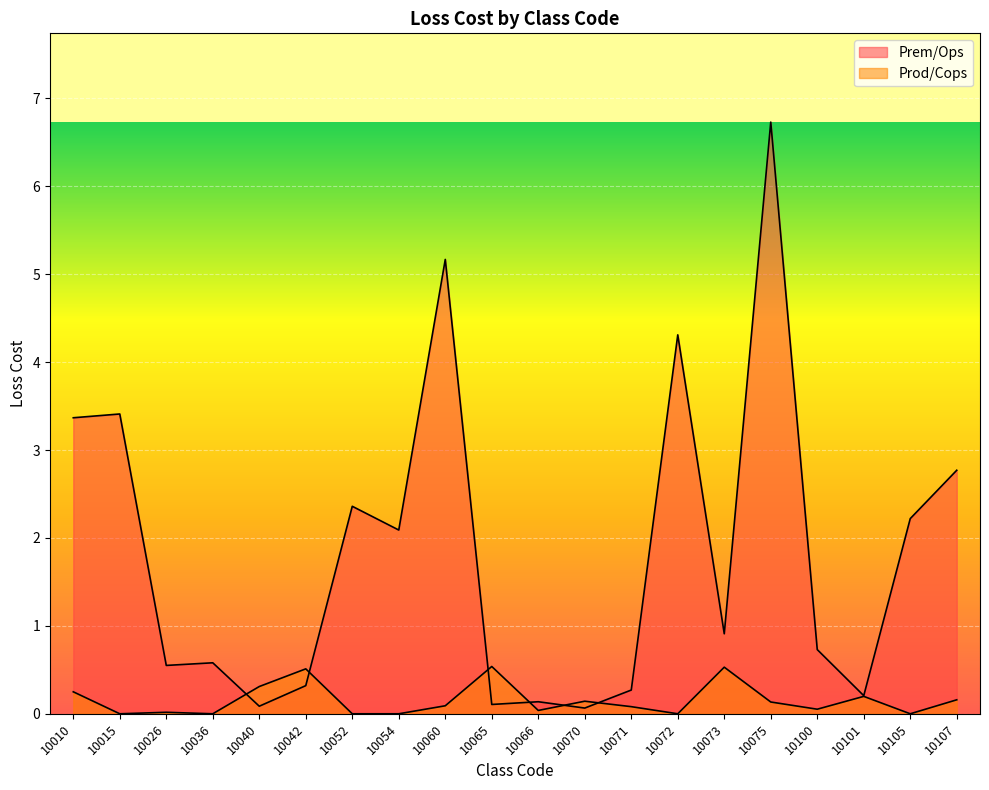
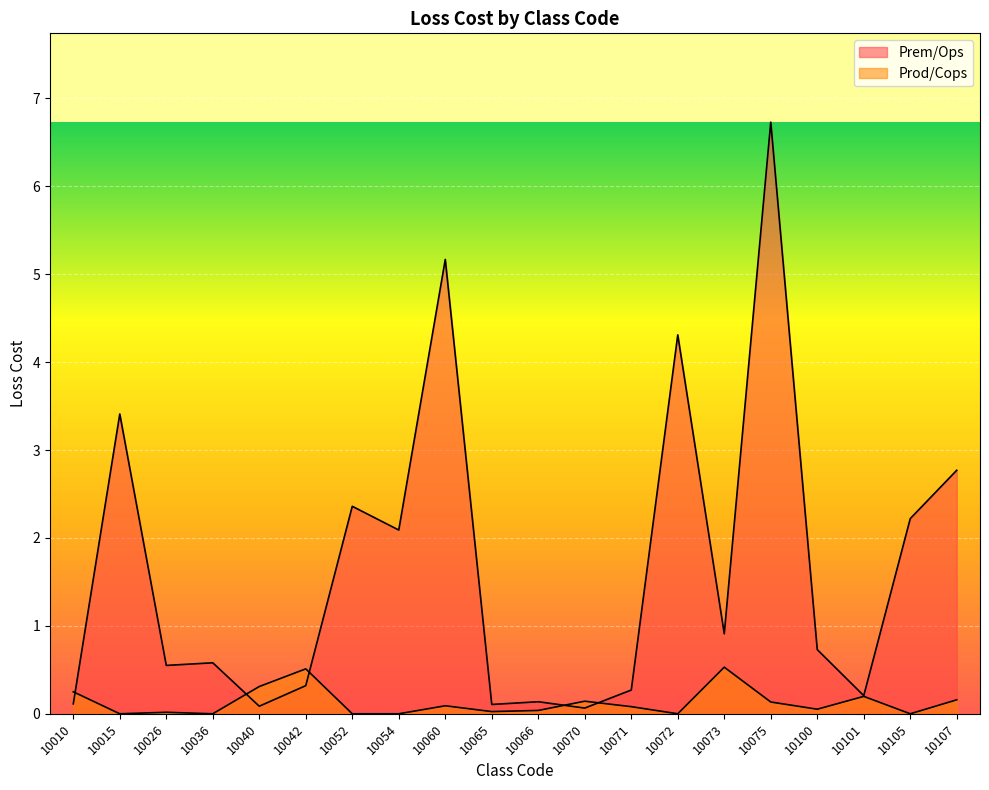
Prem/Ops, 10010: 3.4 -> 0.1
Prod/Cops, 10065: 0.5 -> 0.0
